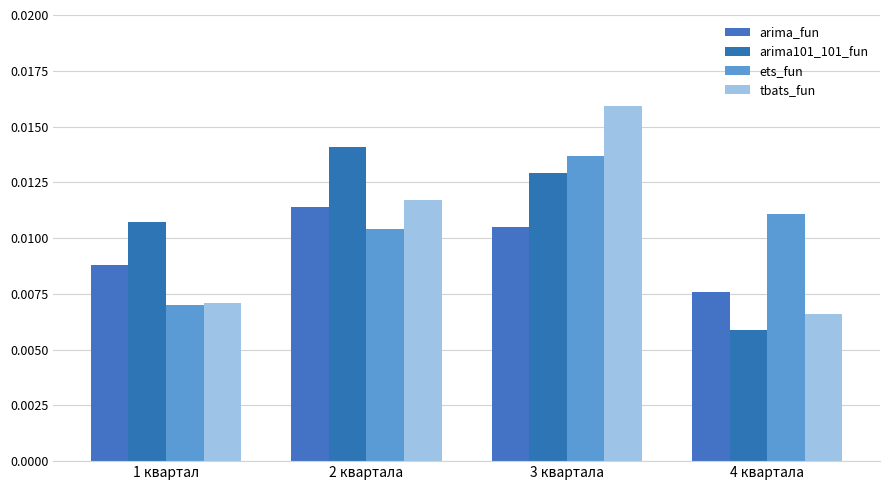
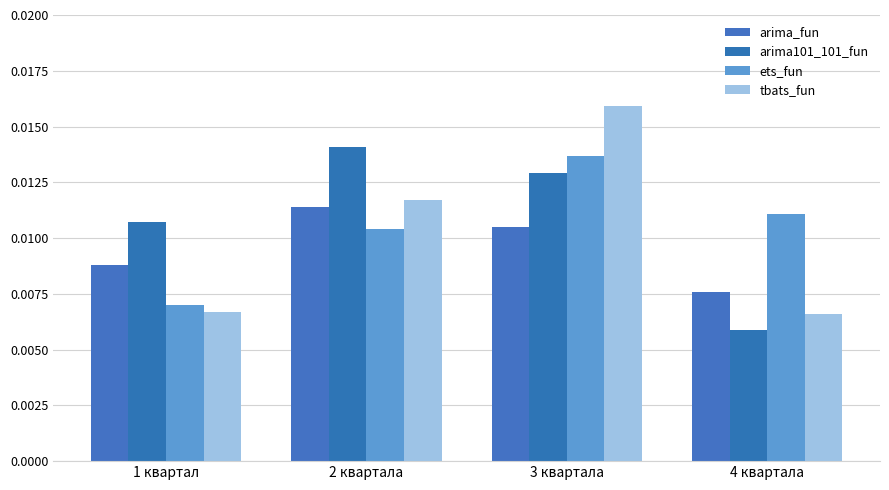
tbats_fun, 1 квартал: 0.0071 -> 0.0067
